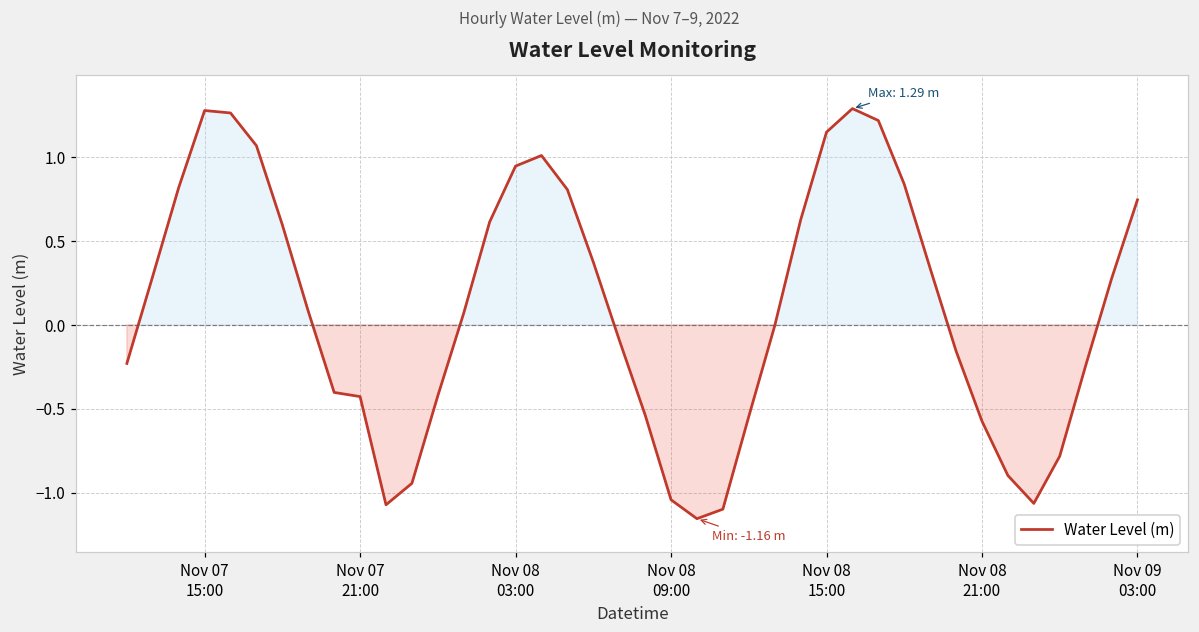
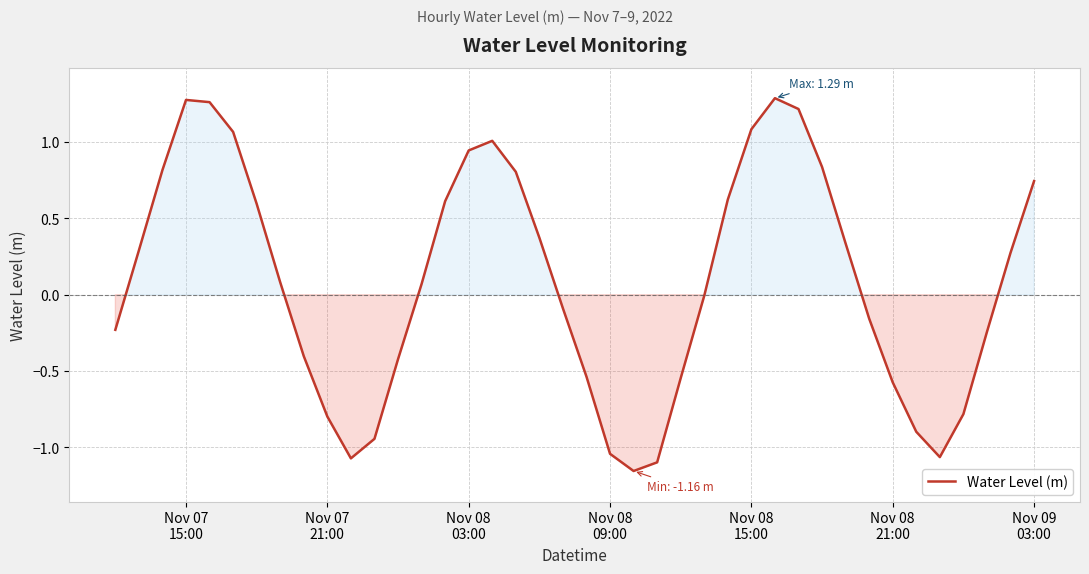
Nov 07 21:00: -0.43 -> -0.80
Nov 08 15:00: 1.15 -> 1.08
